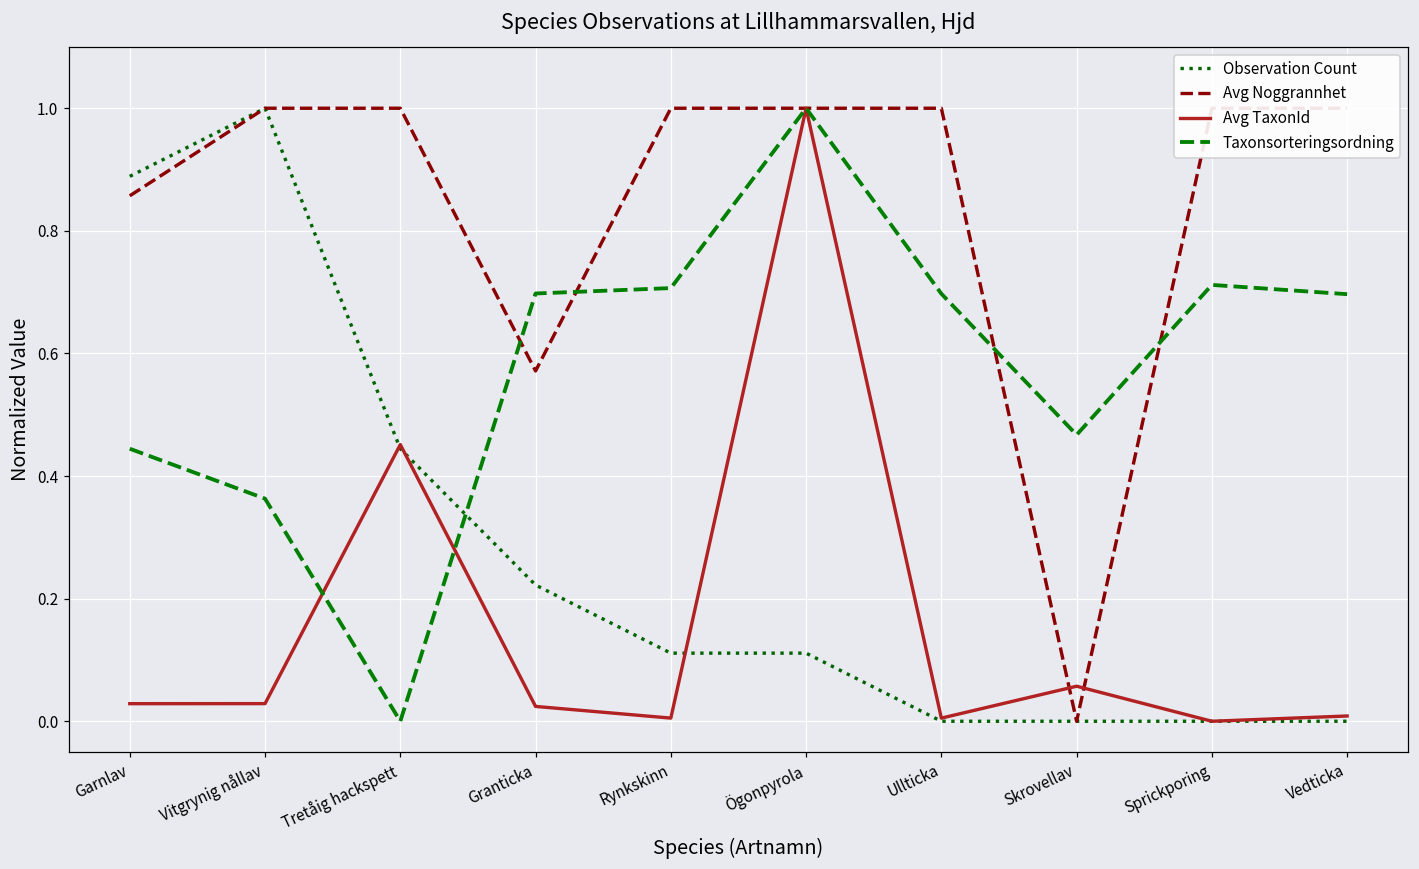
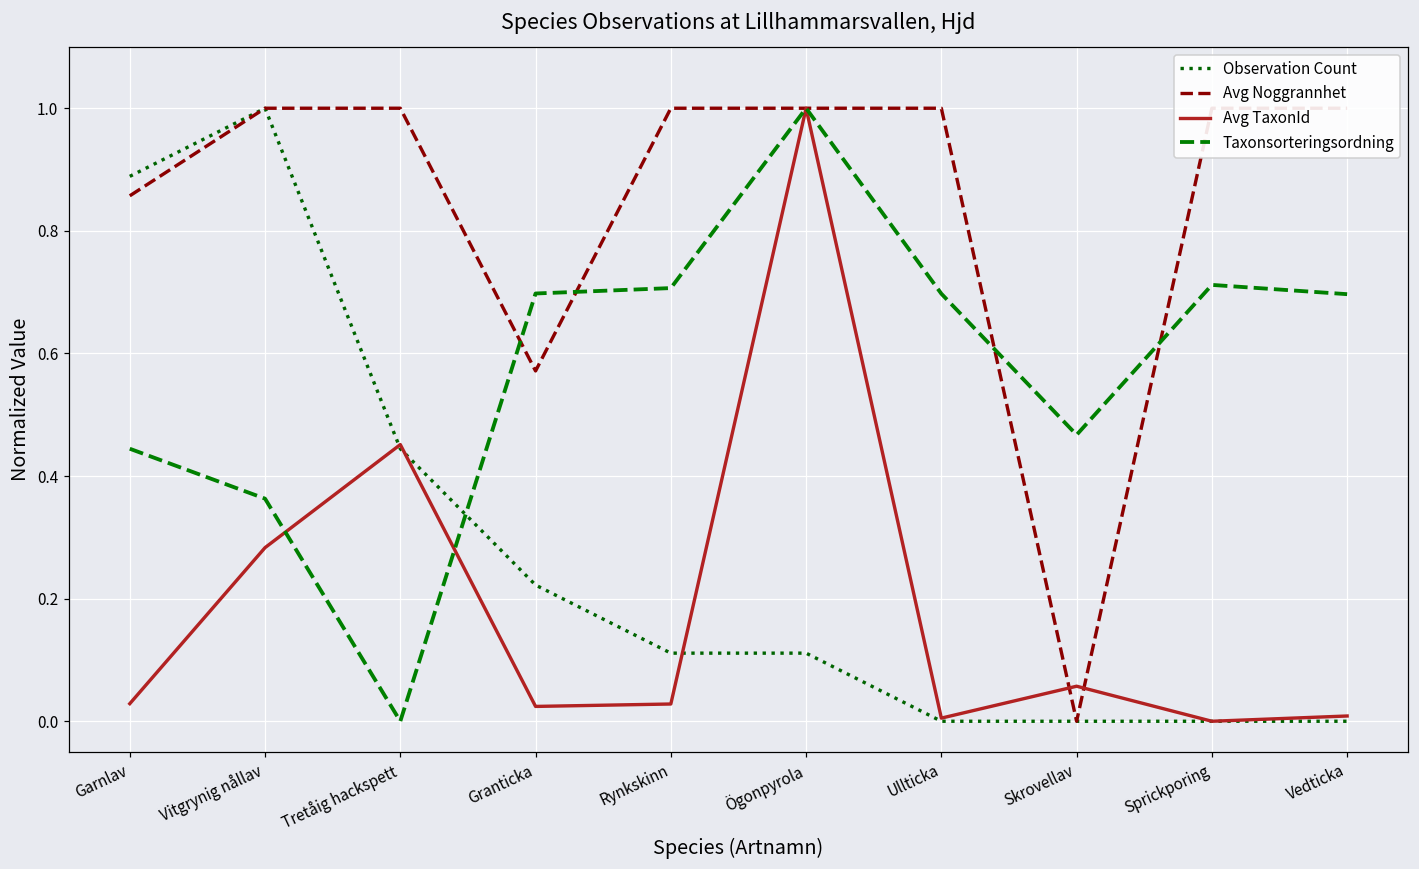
Avg TaxonId, Vitgrynig nållav: 0.03 -> 0.28
Avg TaxonId, Rynkskinn: 0.01 -> 0.03
